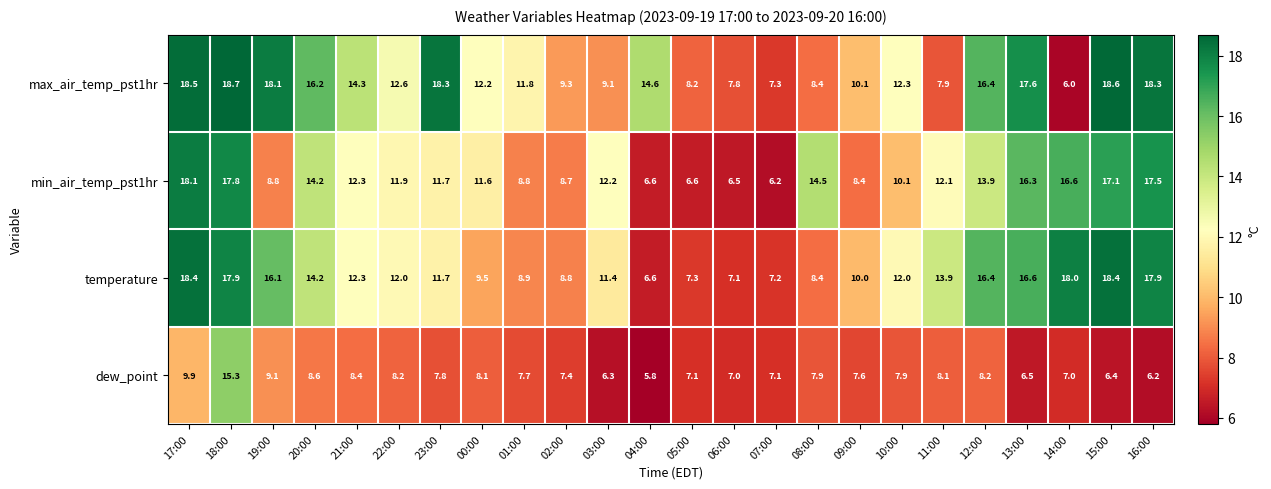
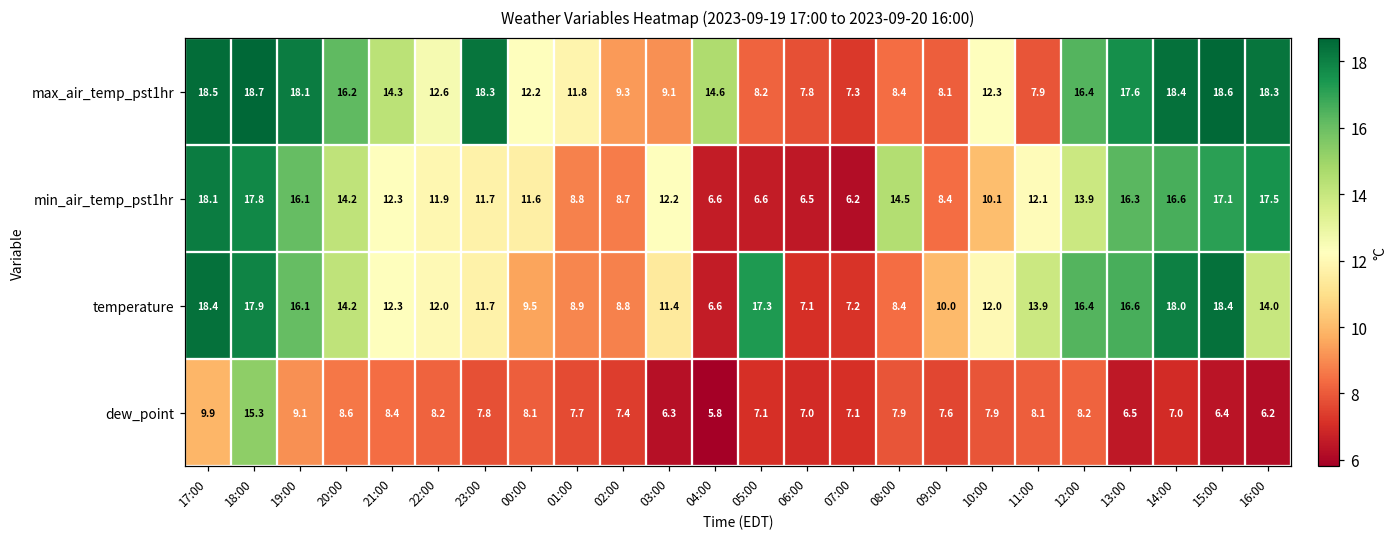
max_air_temp_pst1hr, 09:00: 10.1 -> 8.1
max_air_temp_pst1hr, 14:00: 6.0 -> 18.4
min_air_temp_pst1hr, 19:00: 8.8 -> 16.1
temperature, 05:00: 7.3 -> 17.3
temperature, 16:00: 17.9 -> 14.0
